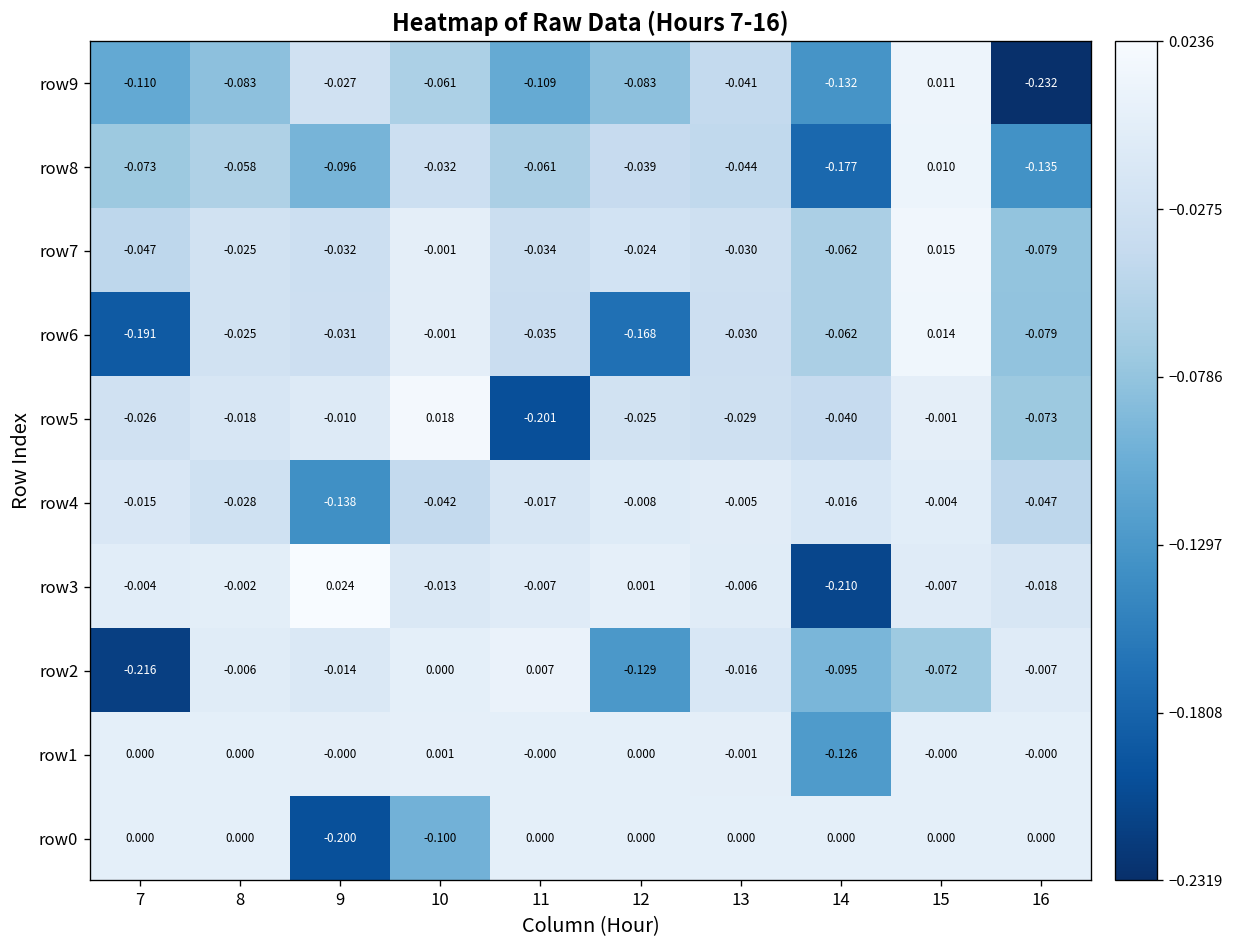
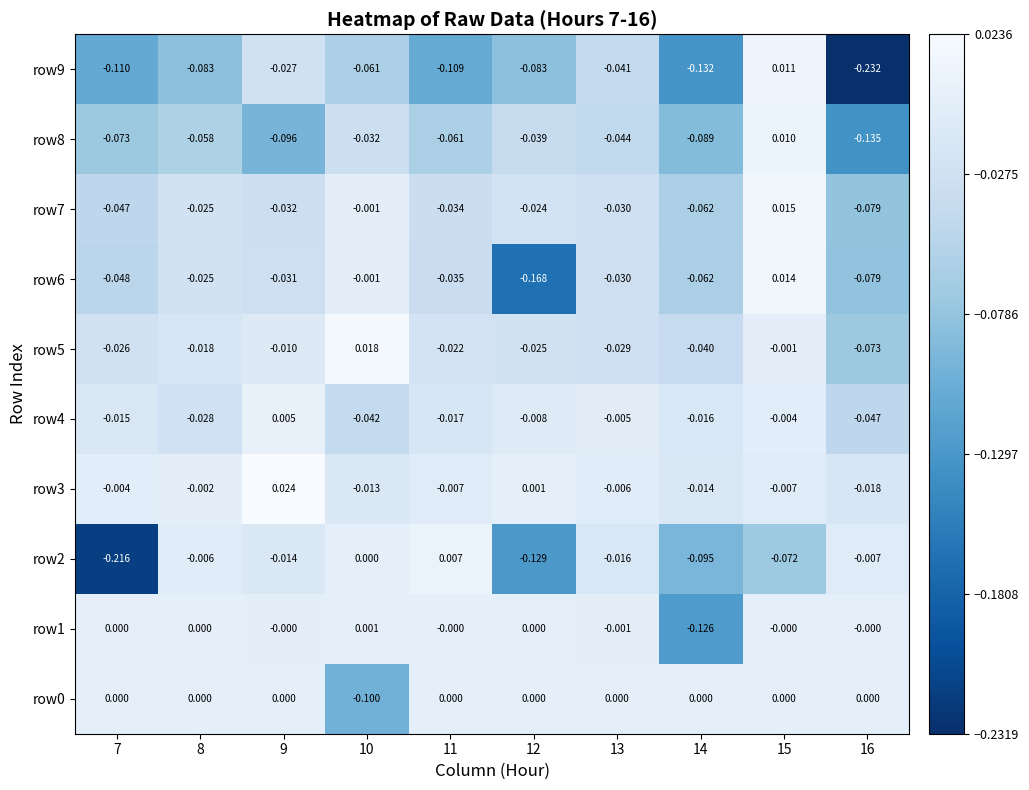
row8, 14: -0.177 -> -0.089
row6, 7: -0.191 -> -0.048
row5, 11: -0.201 -> -0.022
row4, 9: -0.138 -> 0.005
row3, 14: -0.210 -> -0.014
row0, 9: -0.200 -> 0.000
